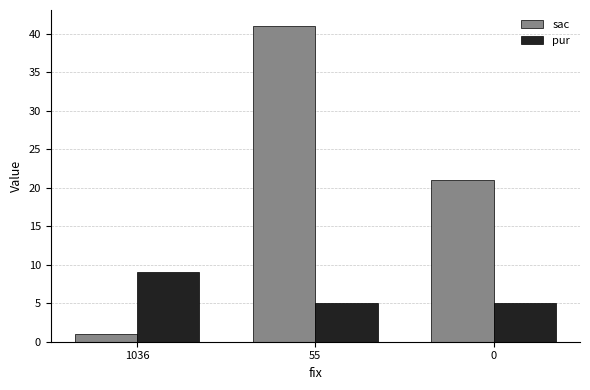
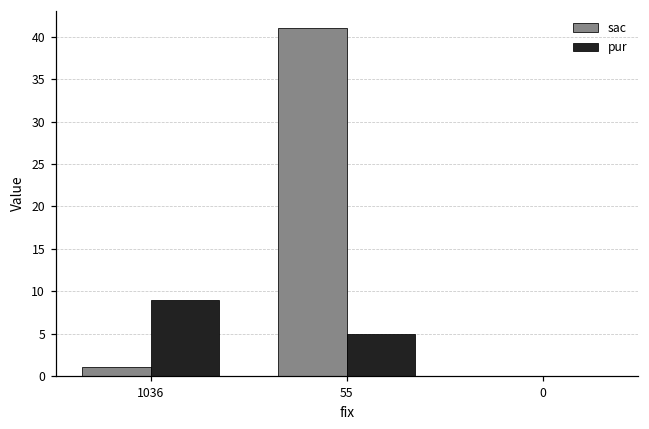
sac, 0: 21 -> 0
pur, 0: 5 -> 0
